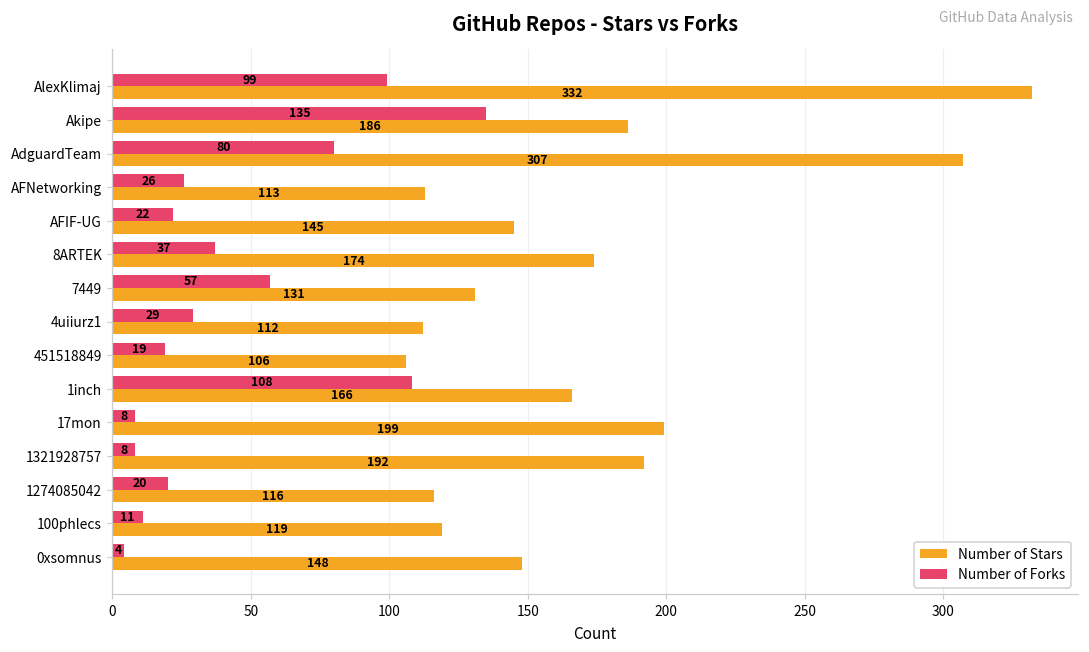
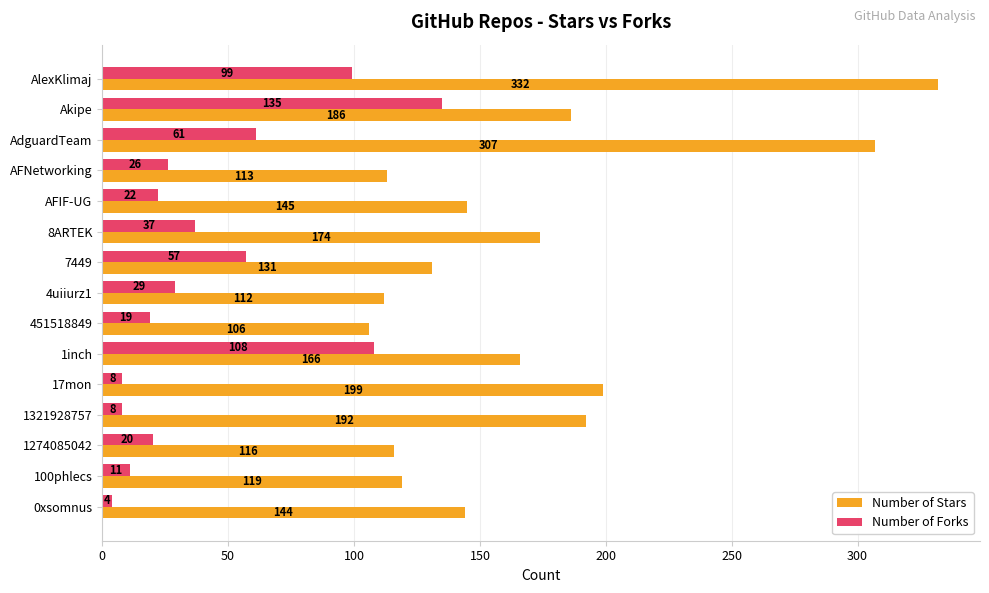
Number of Forks, AdguardTeam: 80 -> 61
Number of Stars, 0xsomnus: 148 -> 144
